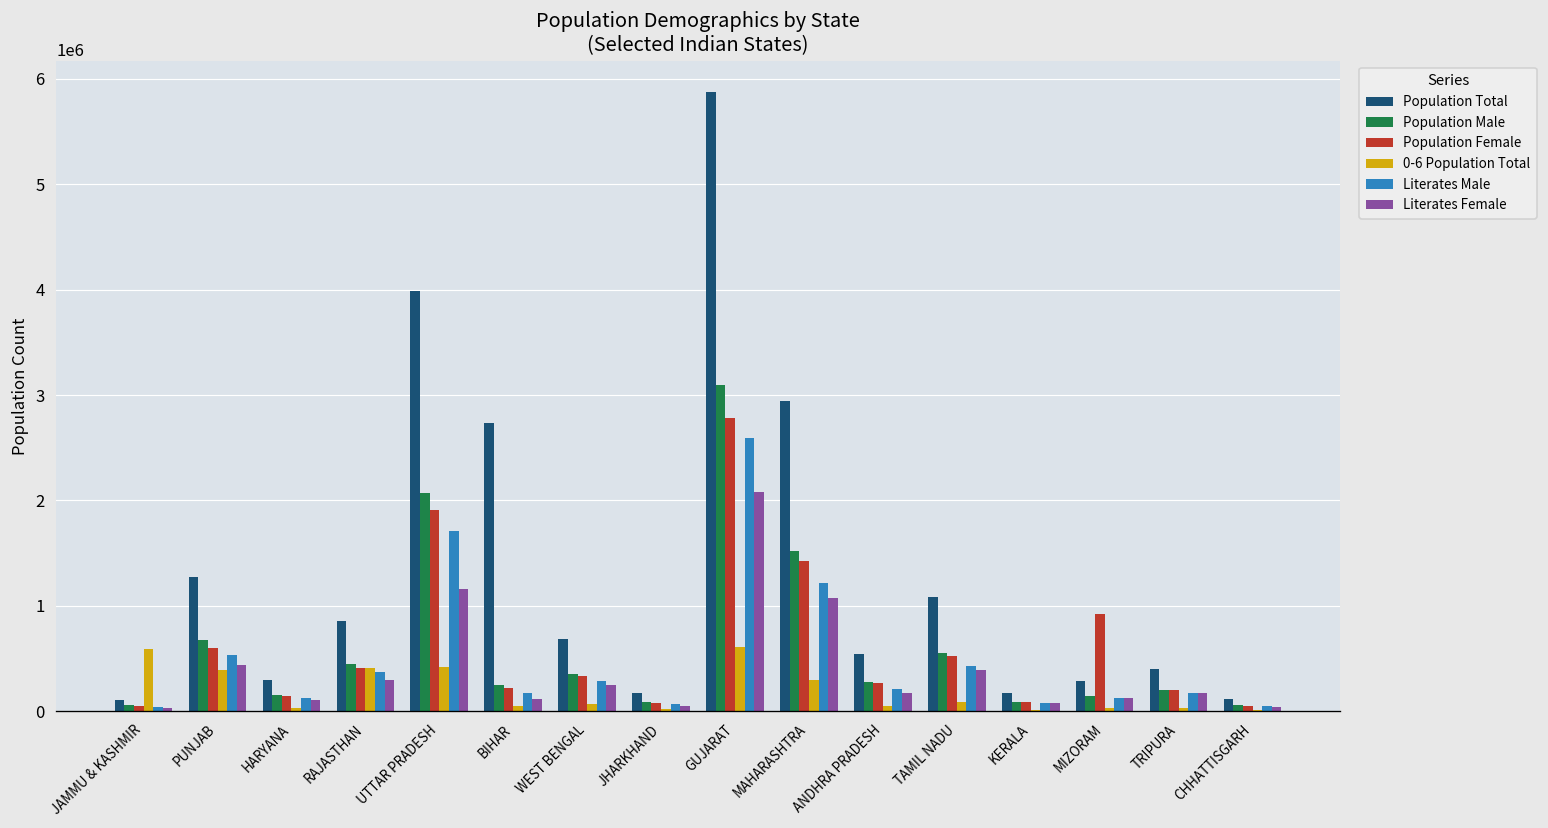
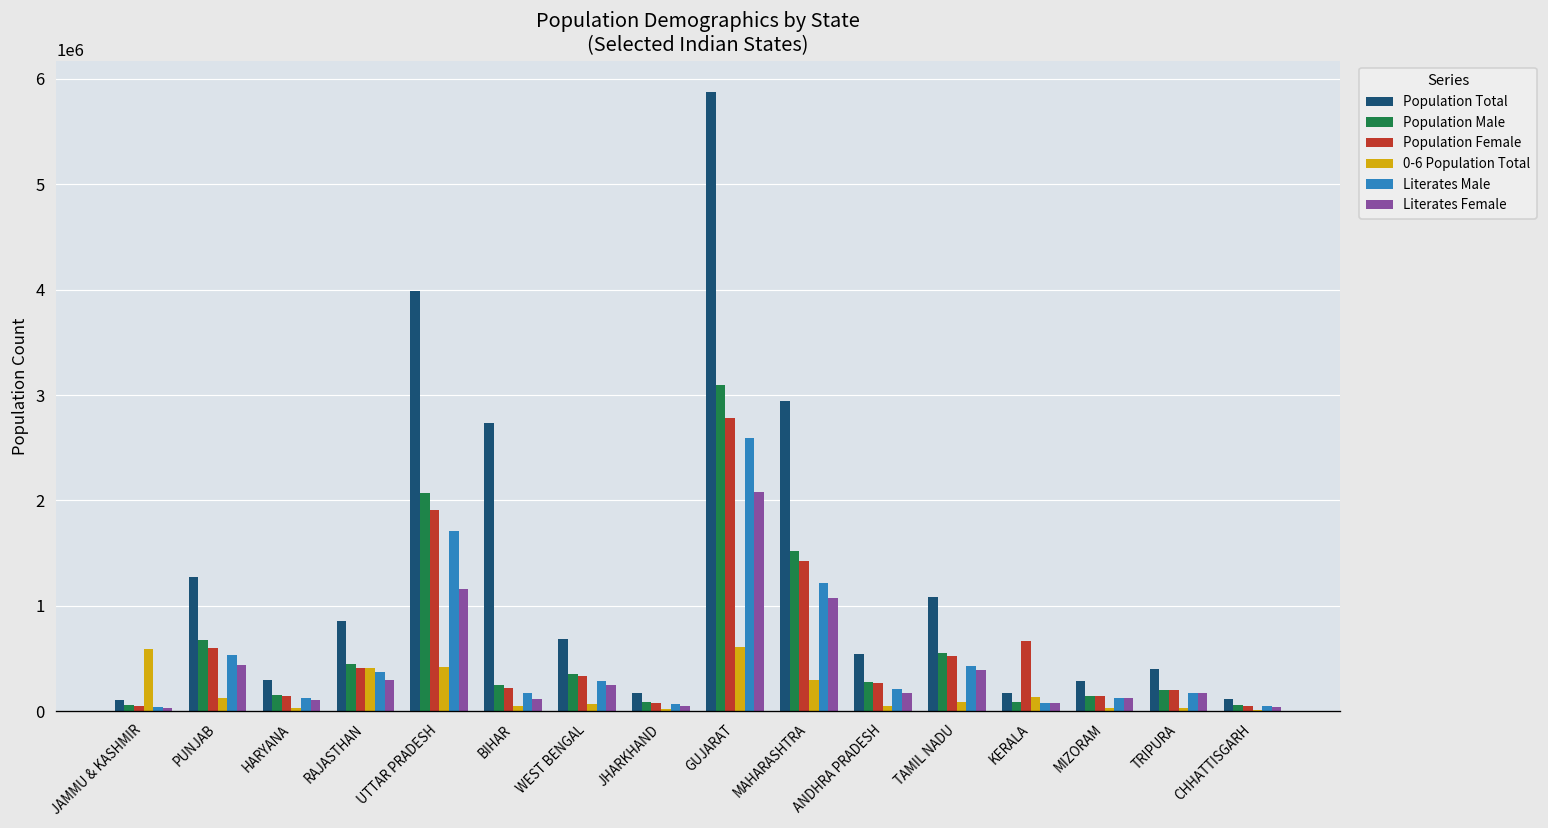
0-6 Population Total, PUNJAB: 400000 -> 100000
Population Female, KERALA: 100000 -> 700000
0-6 Population Total, KERALA: 0 -> 100000
Population Female, MIZORAM: 900000 -> 100000
